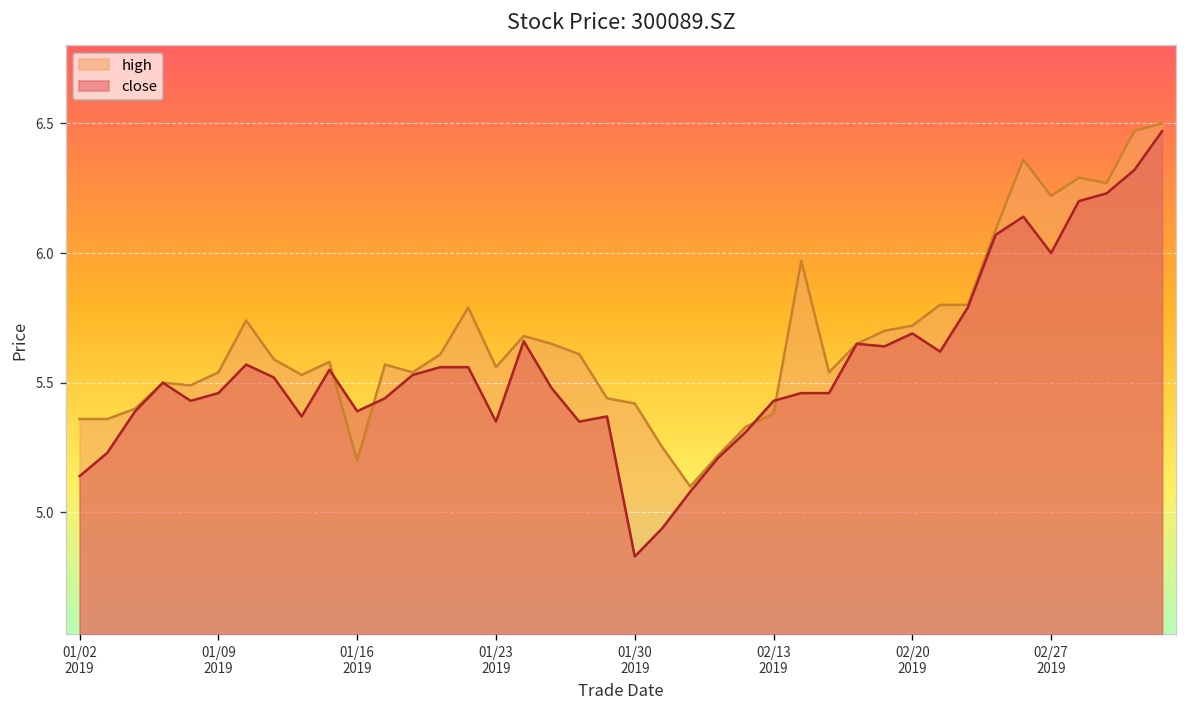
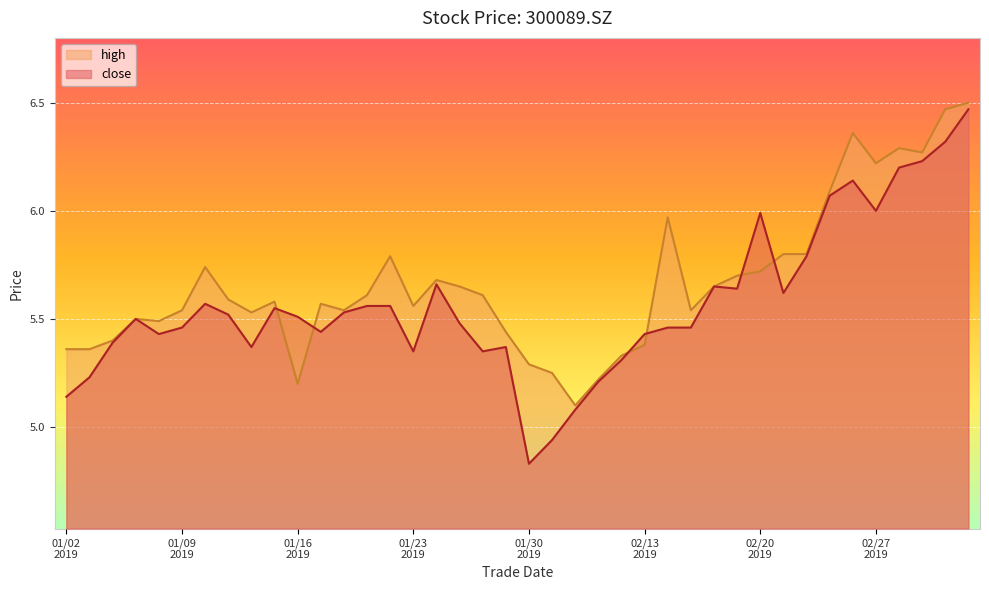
close, 01/16 2019: 5.39 -> 5.51
high, 01/30 2019: 5.42 -> 5.29
close, 02/20 2019: 5.69 -> 5.99
